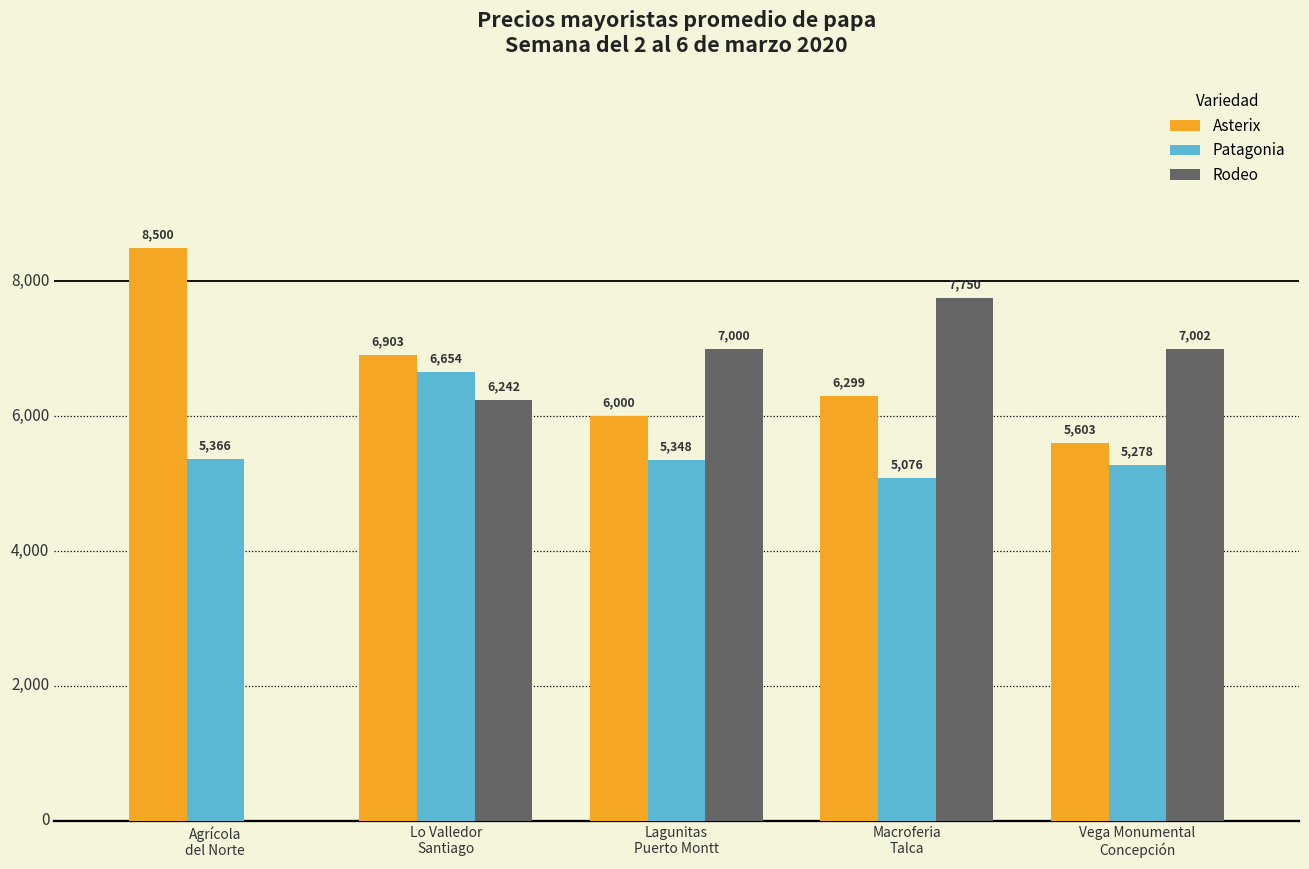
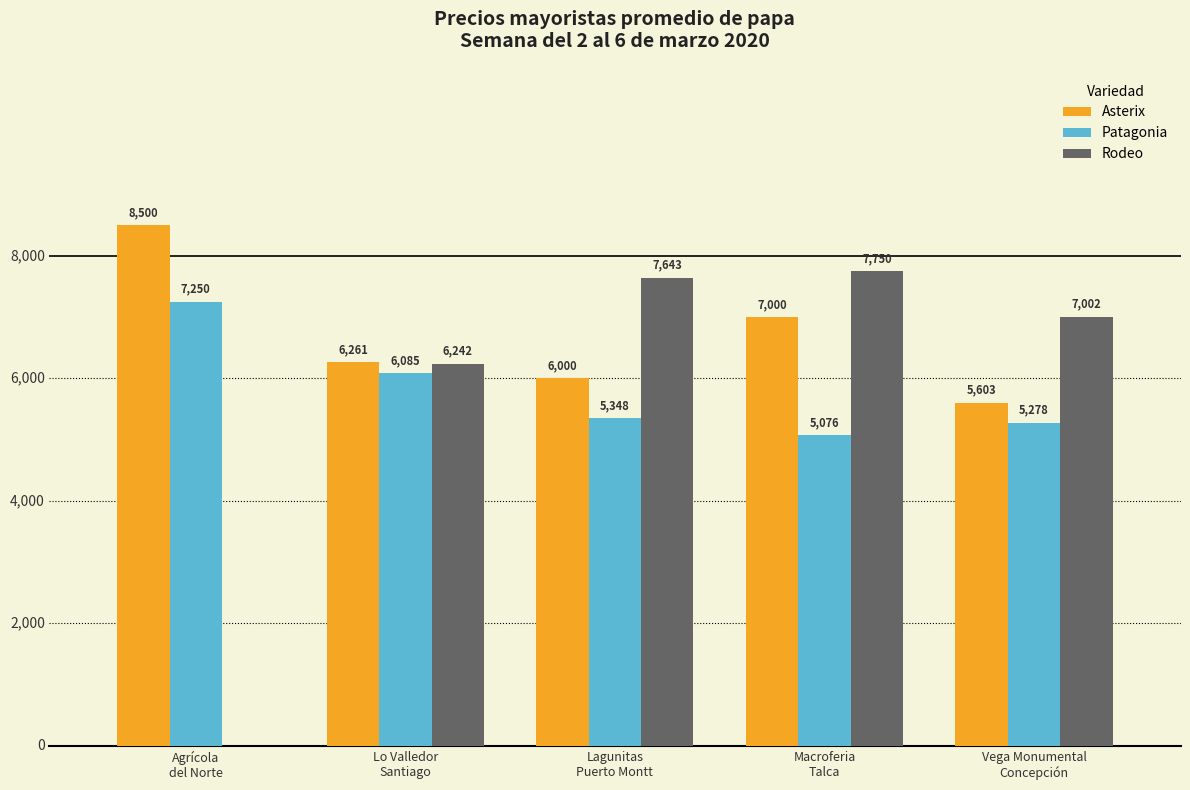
Patagonia, Agrícola del Norte: 5,366 -> 7,250
Asterix, Lo Valledor Santiago: 6,903 -> 6,261
Patagonia, Lo Valledor Santiago: 6,654 -> 6,085
Rodeo, Lagunitas Puerto Montt: 7,000 -> 7,643
Asterix, Macroferia Talca: 6,299 -> 7,000
